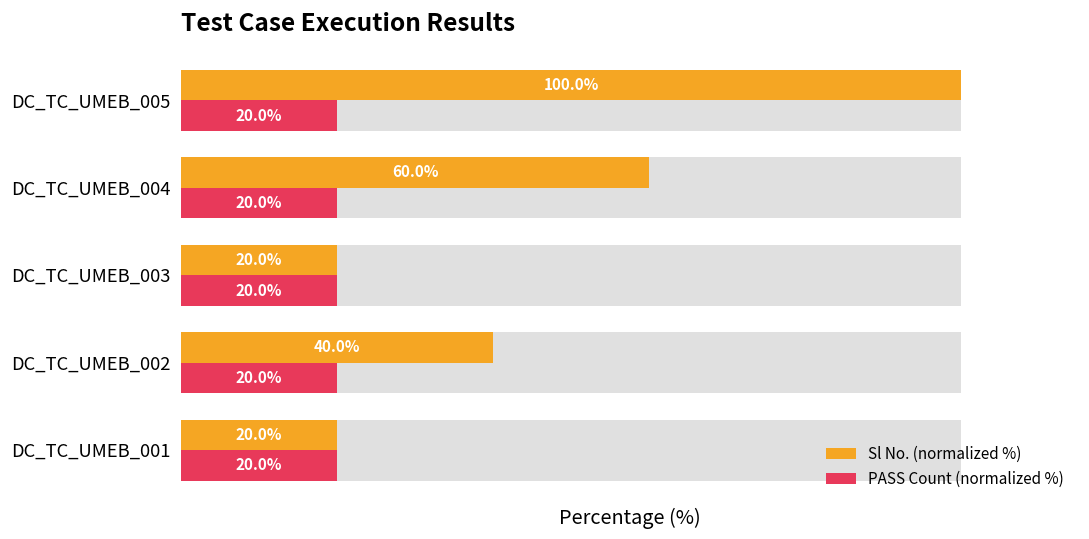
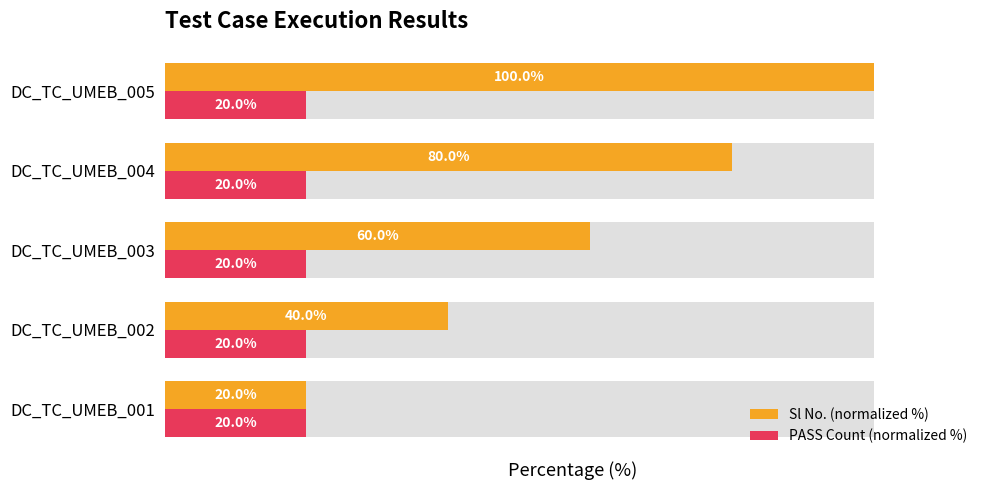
Sl No. (normalized %), DC_TC_UMEB_004: 60.0% -> 80.0%
Sl No. (normalized %), DC_TC_UMEB_003: 20.0% -> 60.0%
